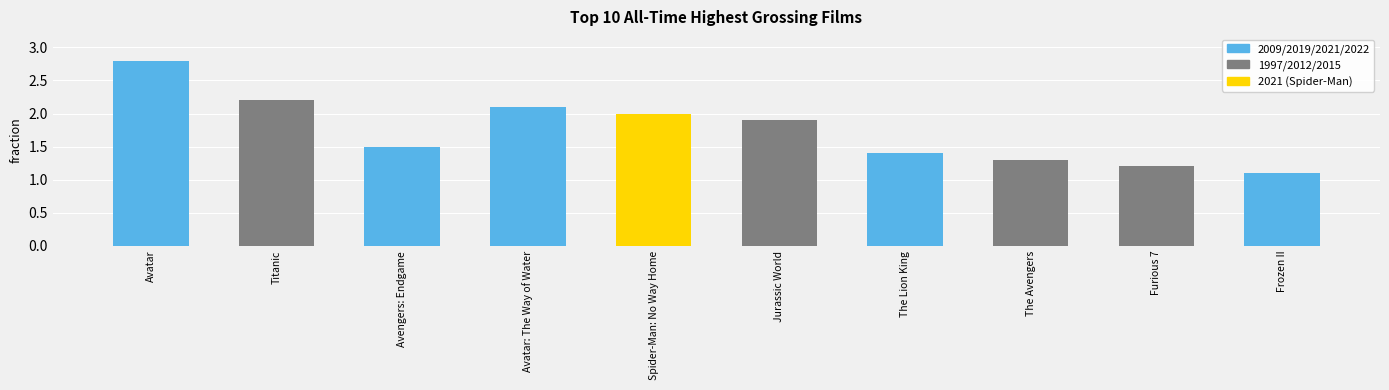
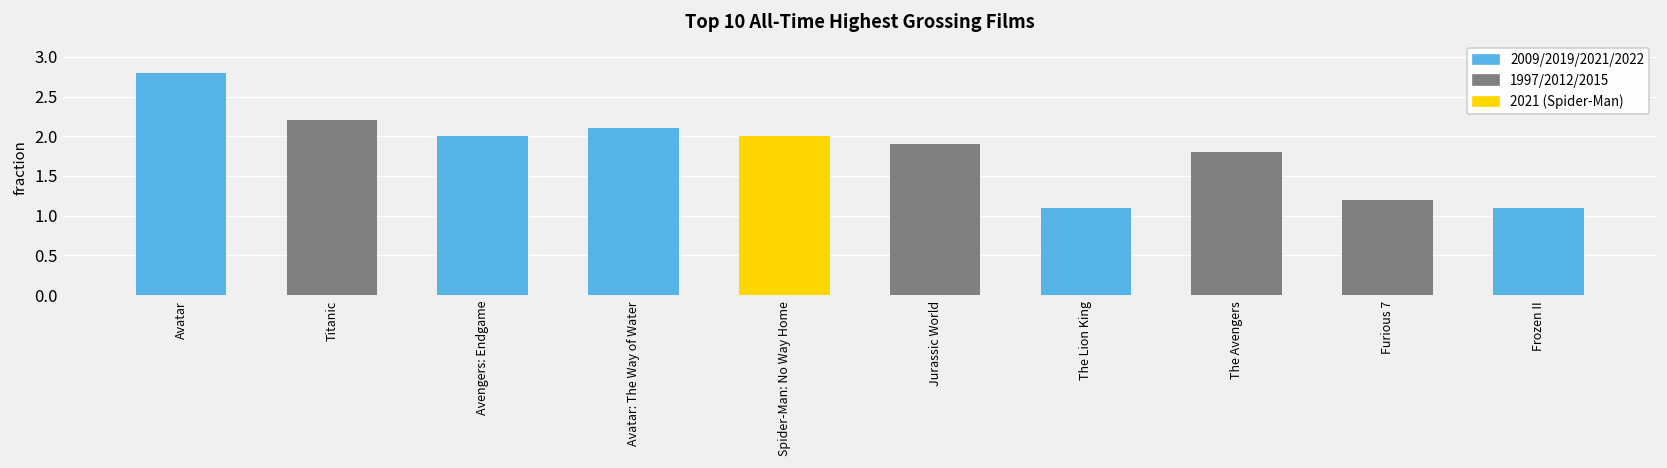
Avengers: Endgame: 1.5 -> 2.0
The Lion King: 1.4 -> 1.1
The Avengers: 1.3 -> 1.8
